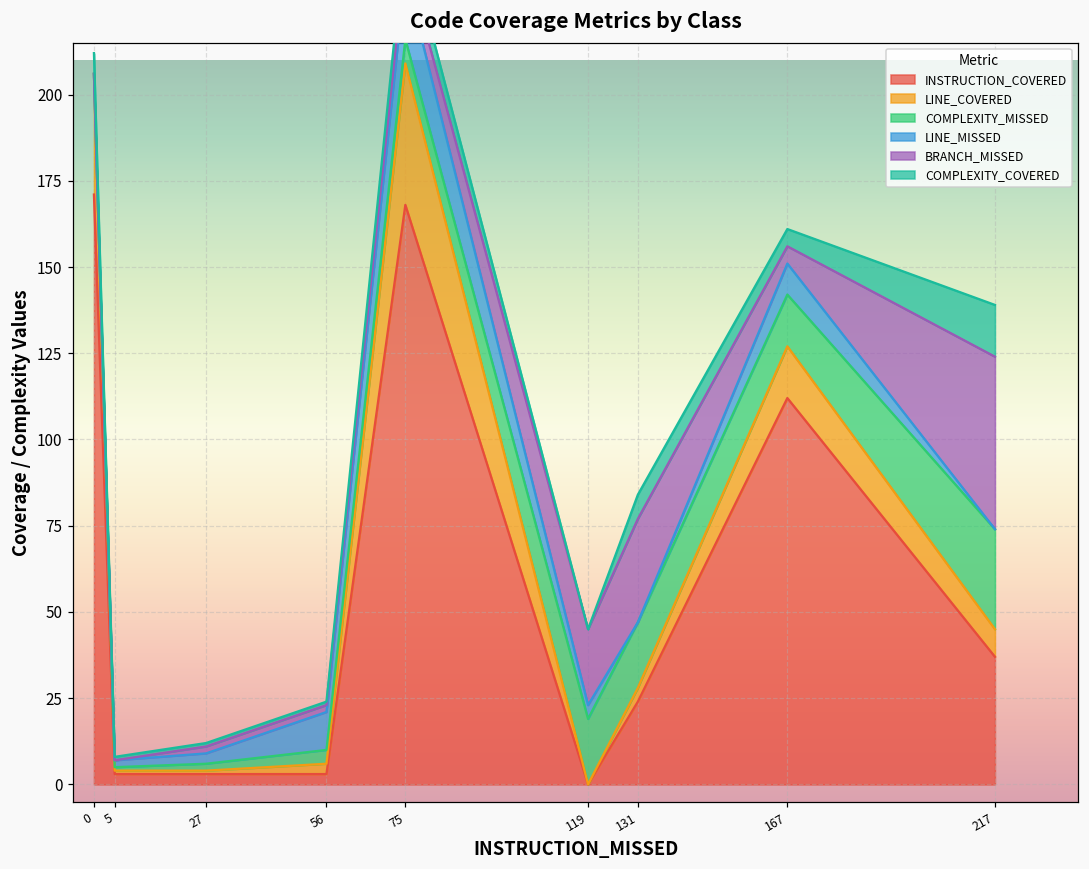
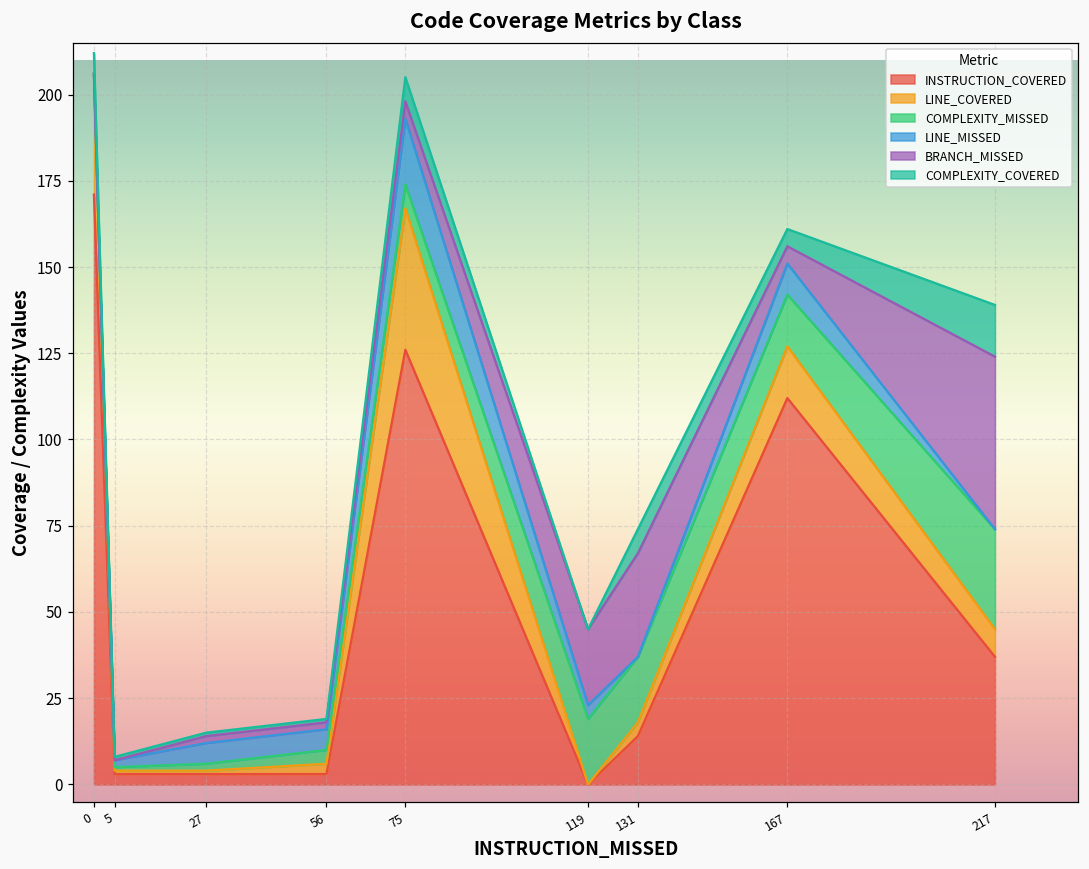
LINE_MISSED, 27: 3 -> 6
LINE_MISSED, 56: 11 -> 6
INSTRUCTION_COVERED, 75: 168 -> 126
INSTRUCTION_COVERED, 131: 24 -> 14
